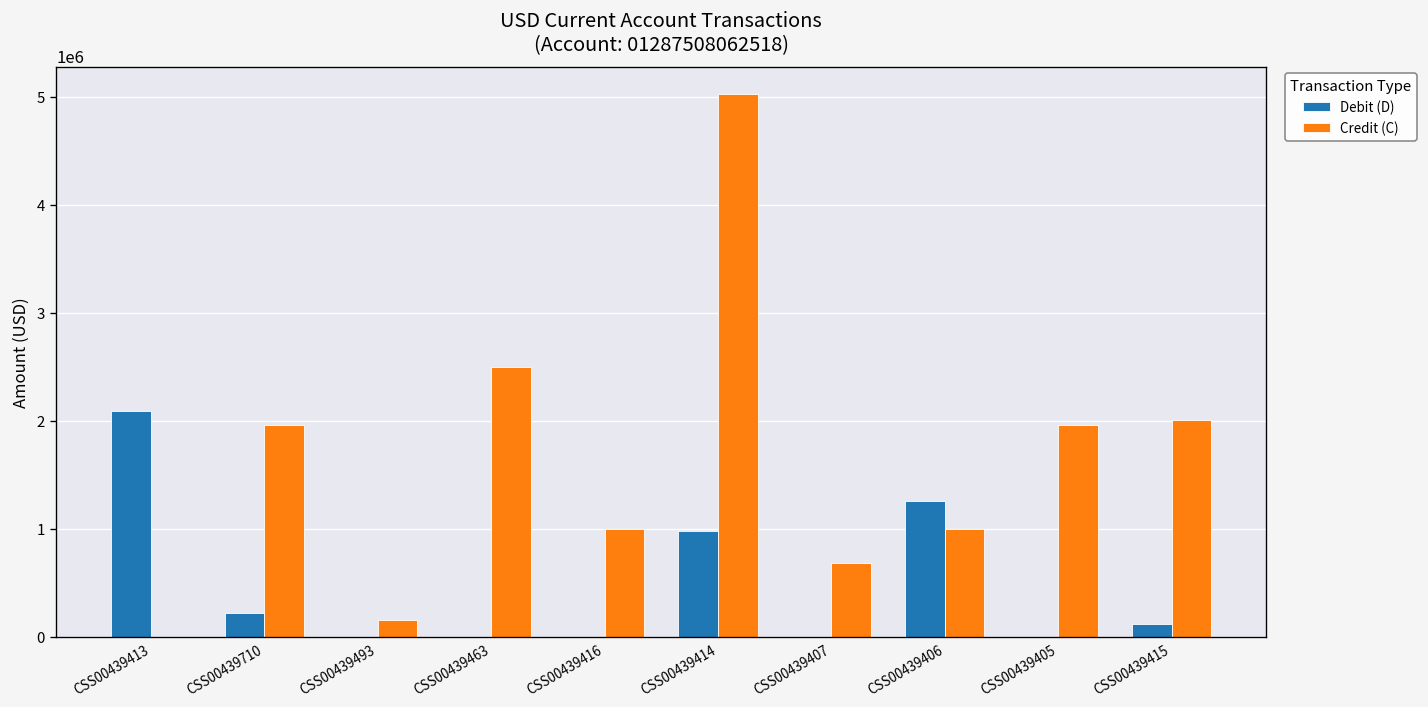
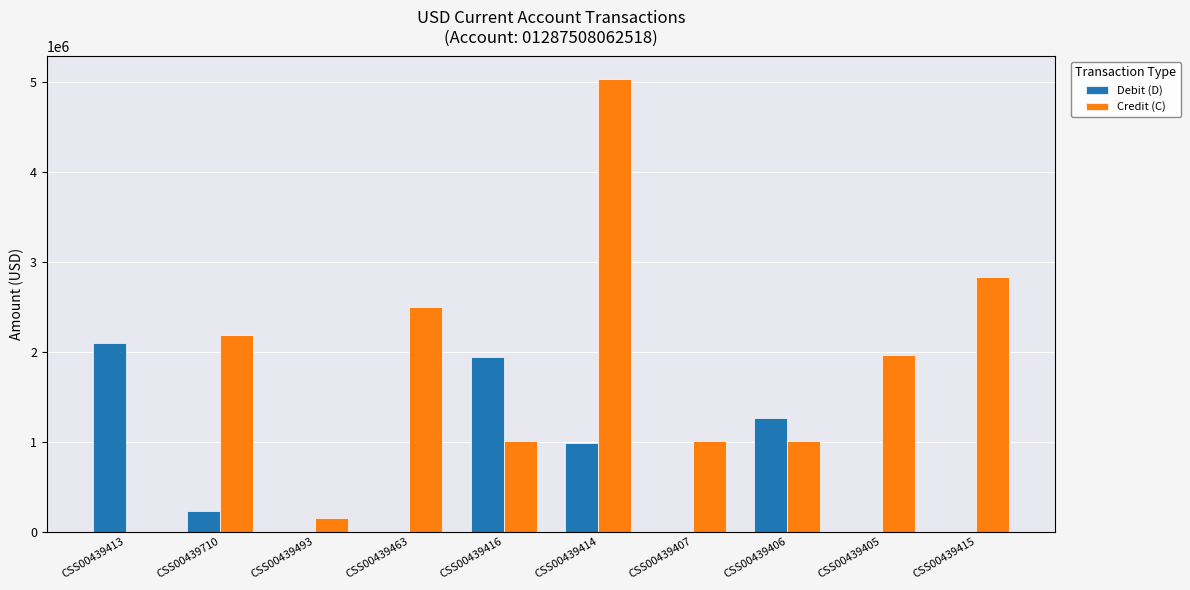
Credit (C), CSS00439710: 2000000 -> 2200000
Debit (D), CSS00439416: 0 -> 1900000
Credit (C), CSS00439407: 700000 -> 1000000
Debit (D), CSS00439415: 100000 -> 0
Credit (C), CSS00439415: 2000000 -> 2800000
